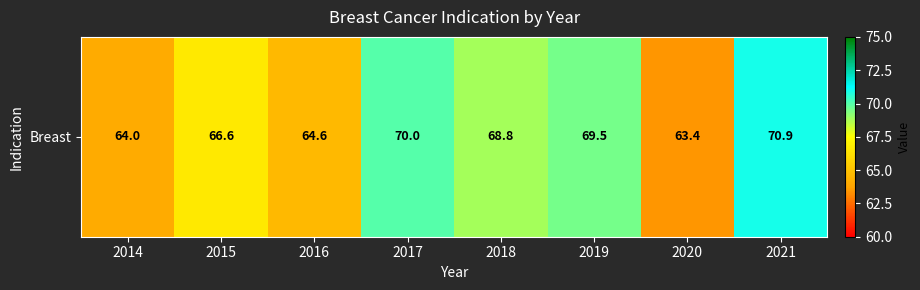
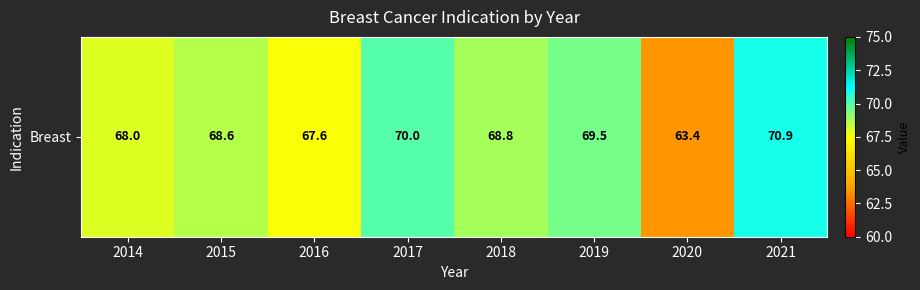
Breast, 2014: 64.0 -> 68.0
Breast, 2015: 66.6 -> 68.6
Breast, 2016: 64.6 -> 67.6
